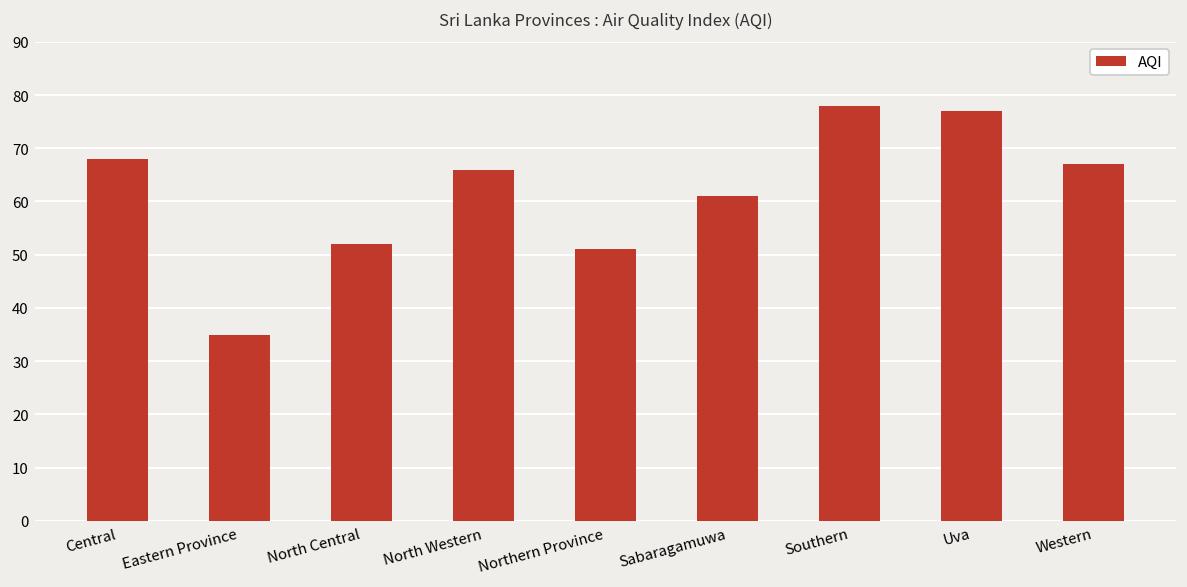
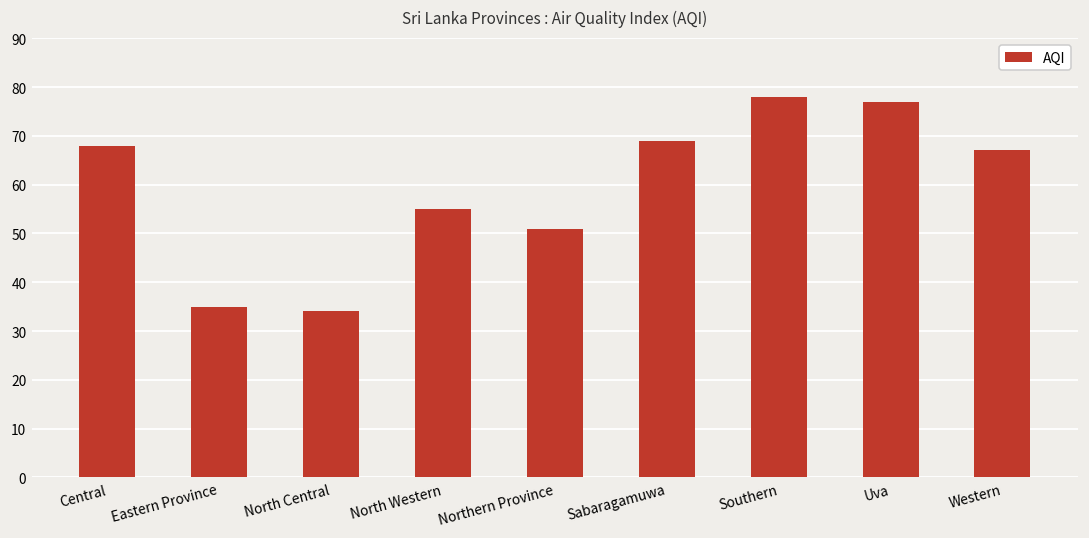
North Central: 52 -> 34
North Western: 66 -> 55
Sabaragamuwa: 61 -> 69
